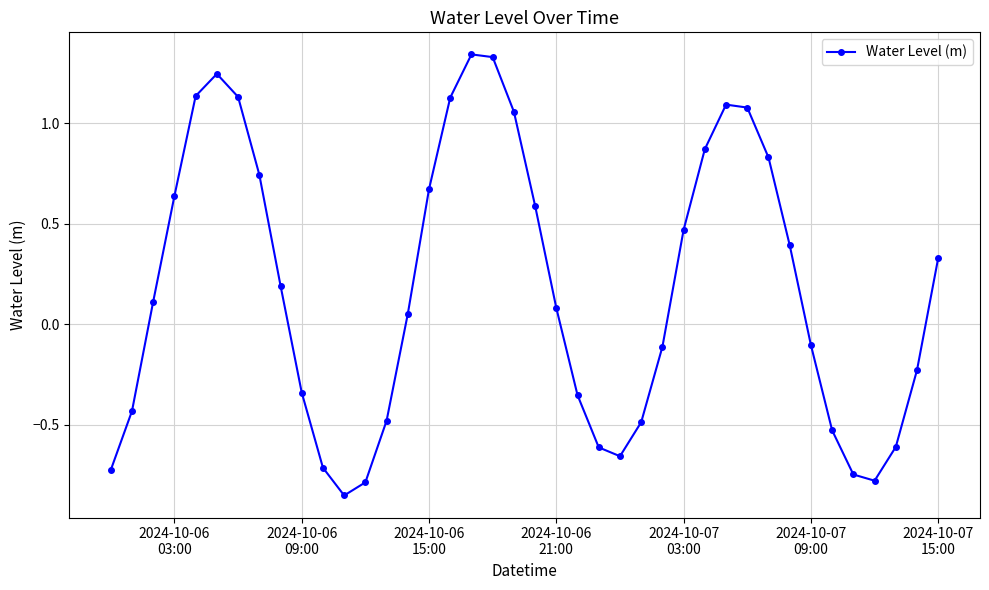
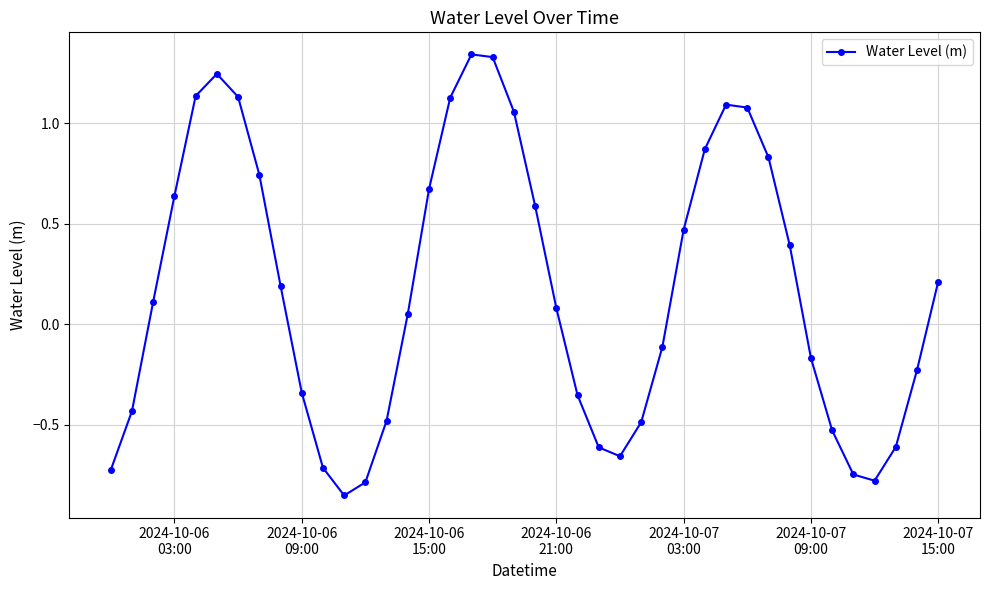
2024-10-07 09:00: -0.10 -> -0.17
2024-10-07 15:00: 0.33 -> 0.21
